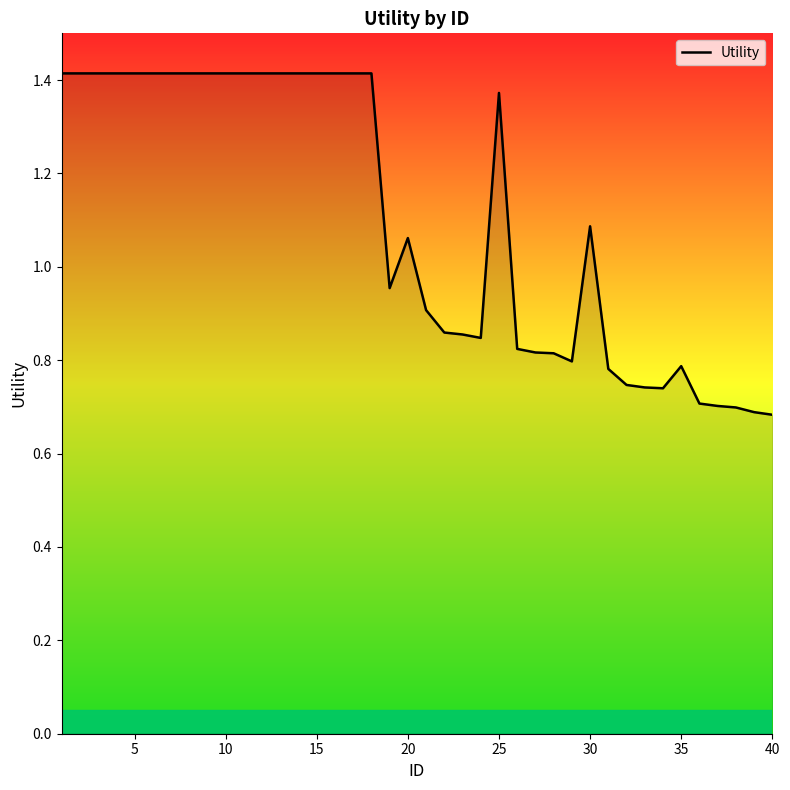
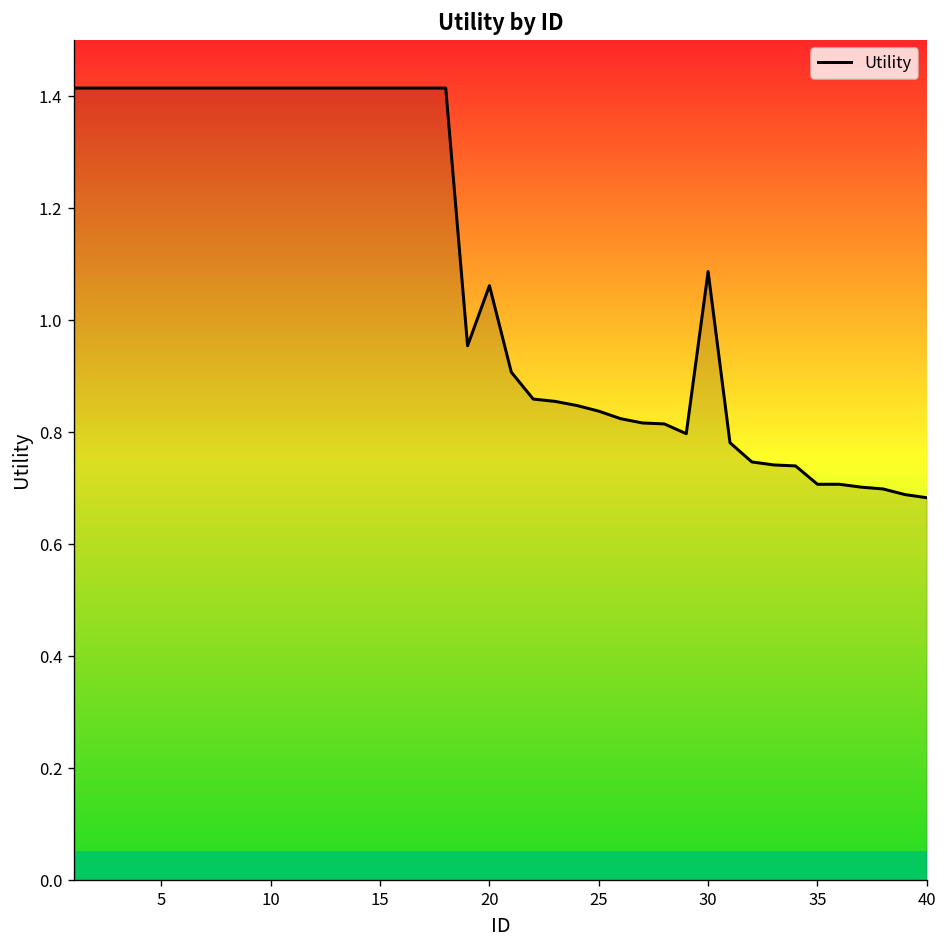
25: 1.37 -> 0.84
35: 0.79 -> 0.71
